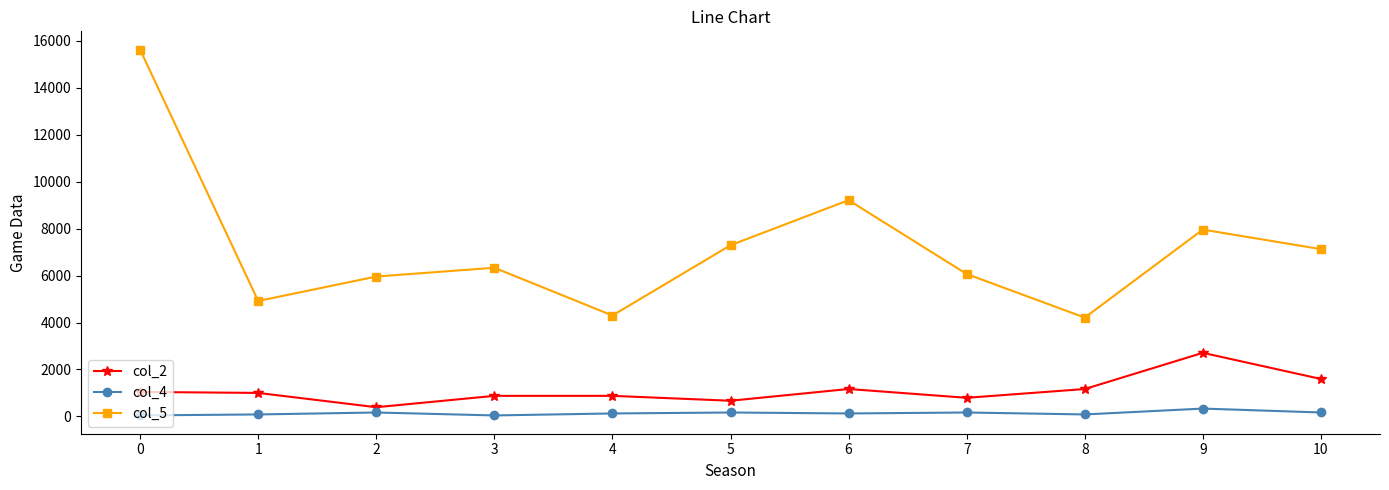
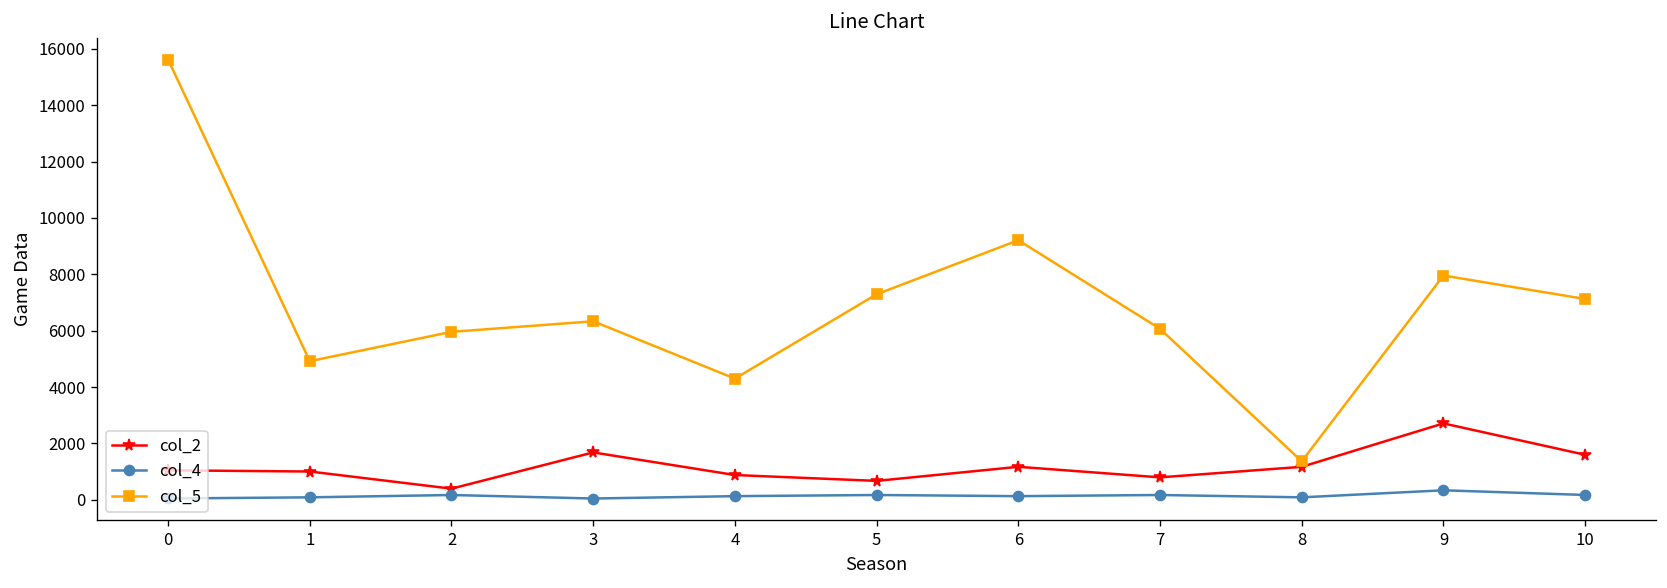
col_2, 3: 900 -> 1700
col_5, 8: 4200 -> 1400
